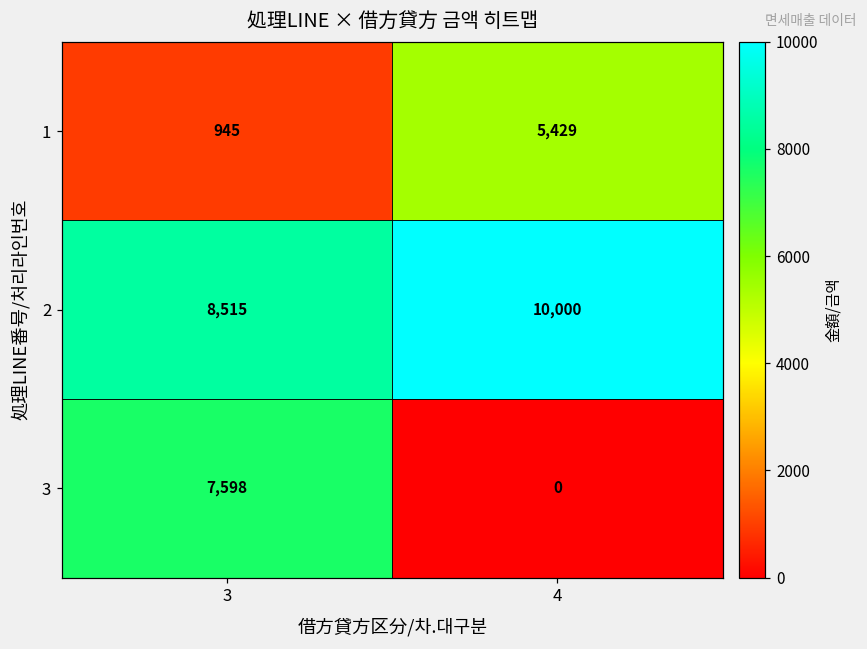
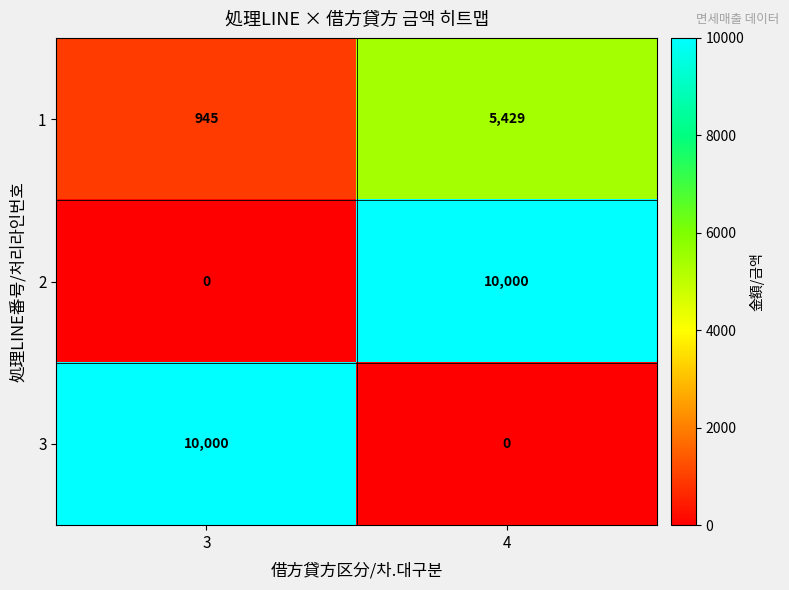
2, 3: 8,515 -> 0
3, 3: 7,598 -> 10,000
